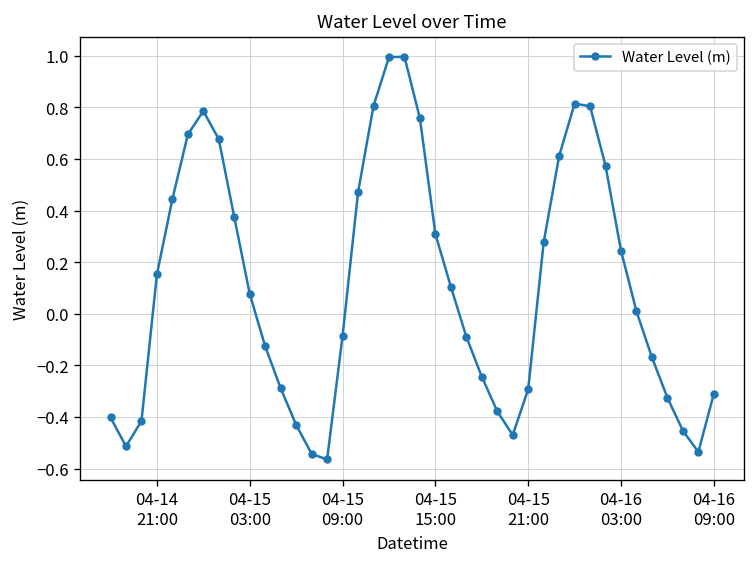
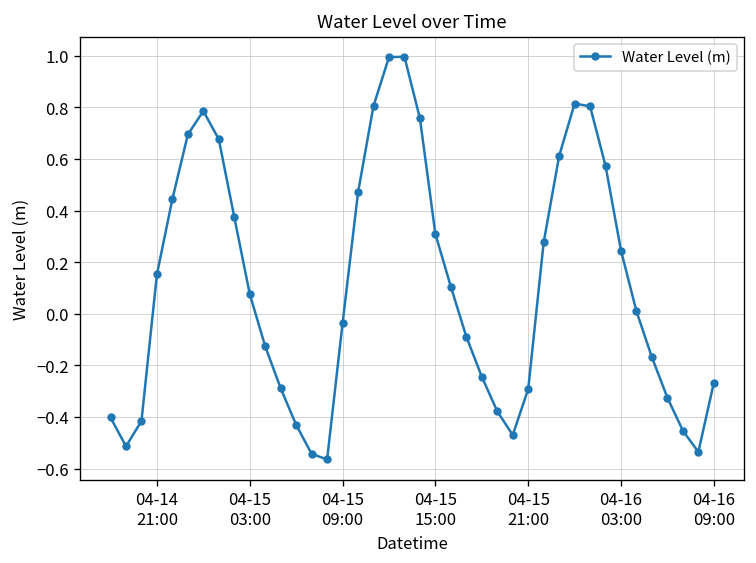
04-15 09:00: -0.09 -> -0.04
04-16 09:00: -0.31 -> -0.27
